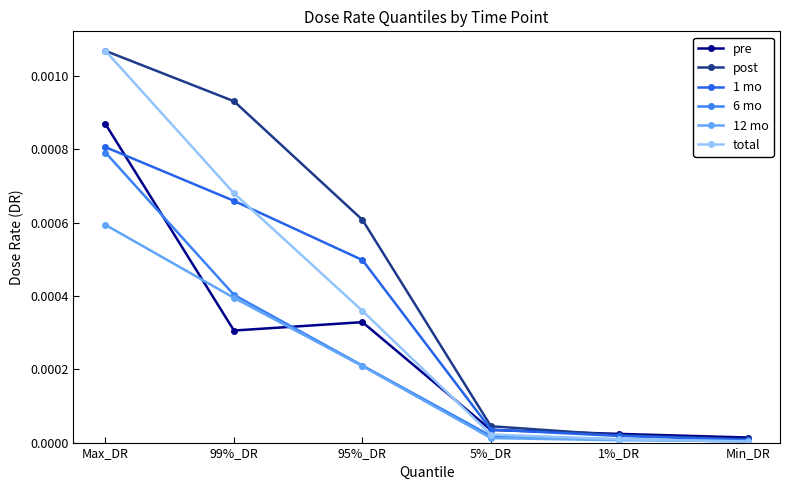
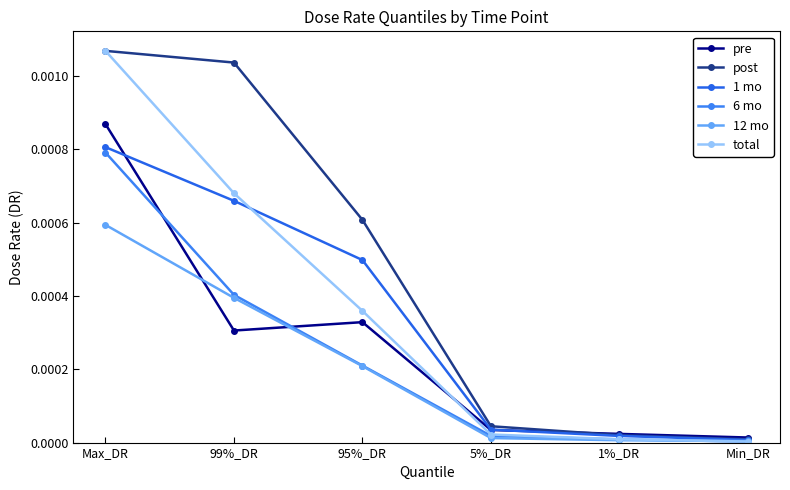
post, 99%_DR: 0.00093 -> 0.00104
